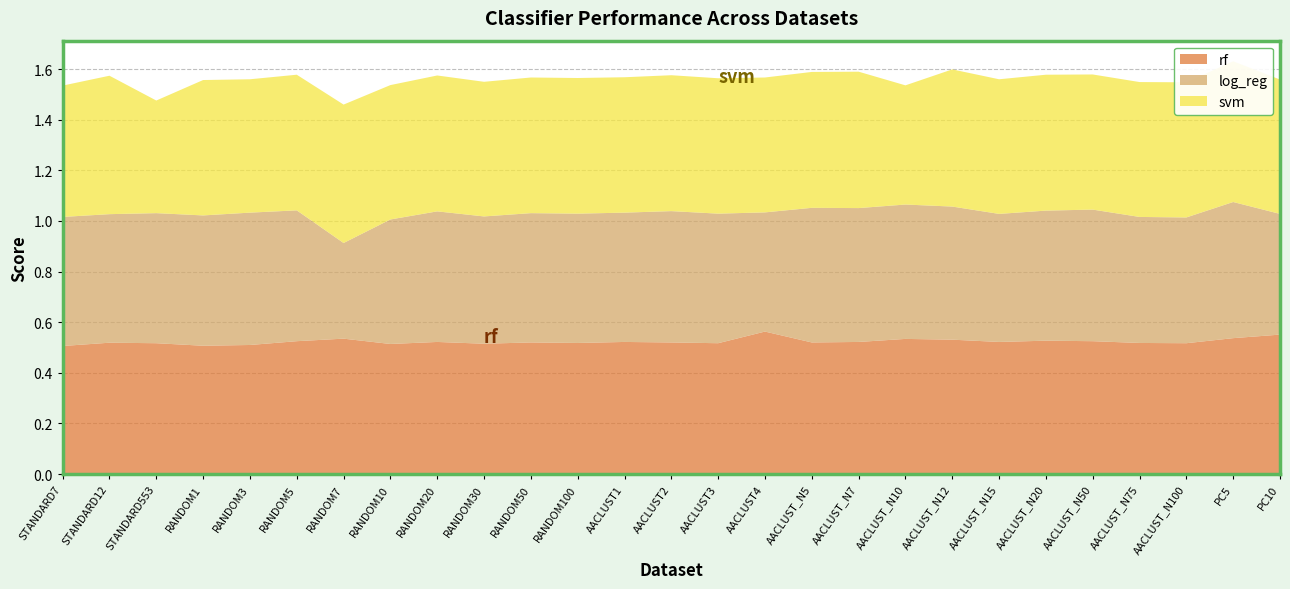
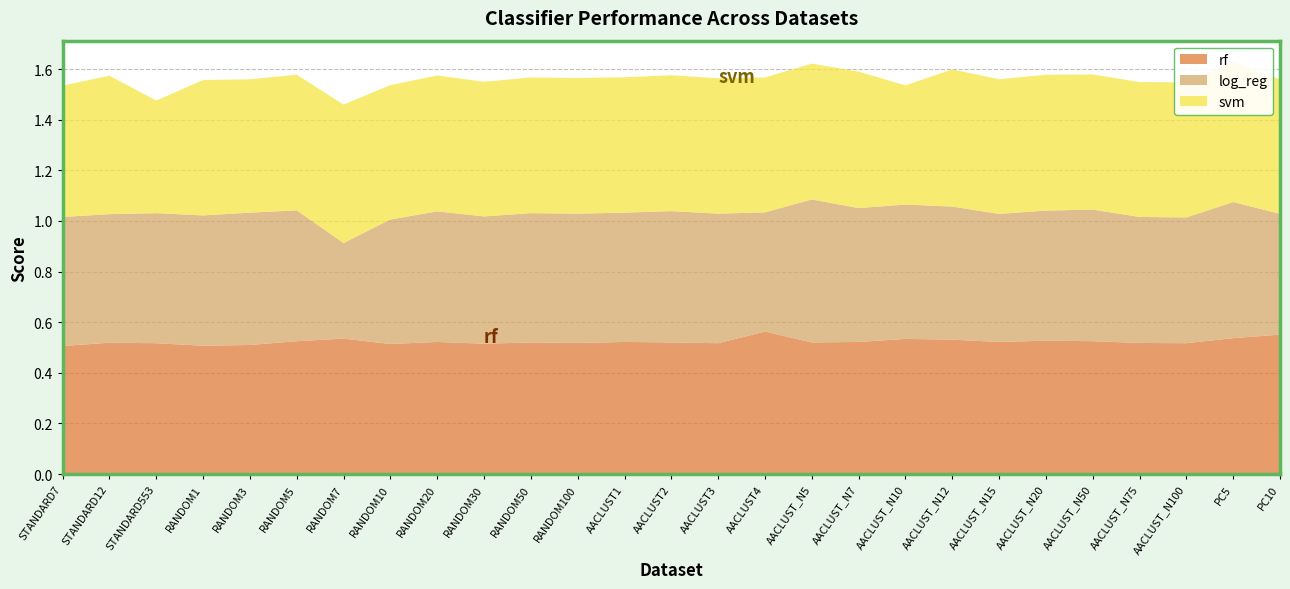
log_reg, AACLUST_N5: 0.53 -> 0.57
